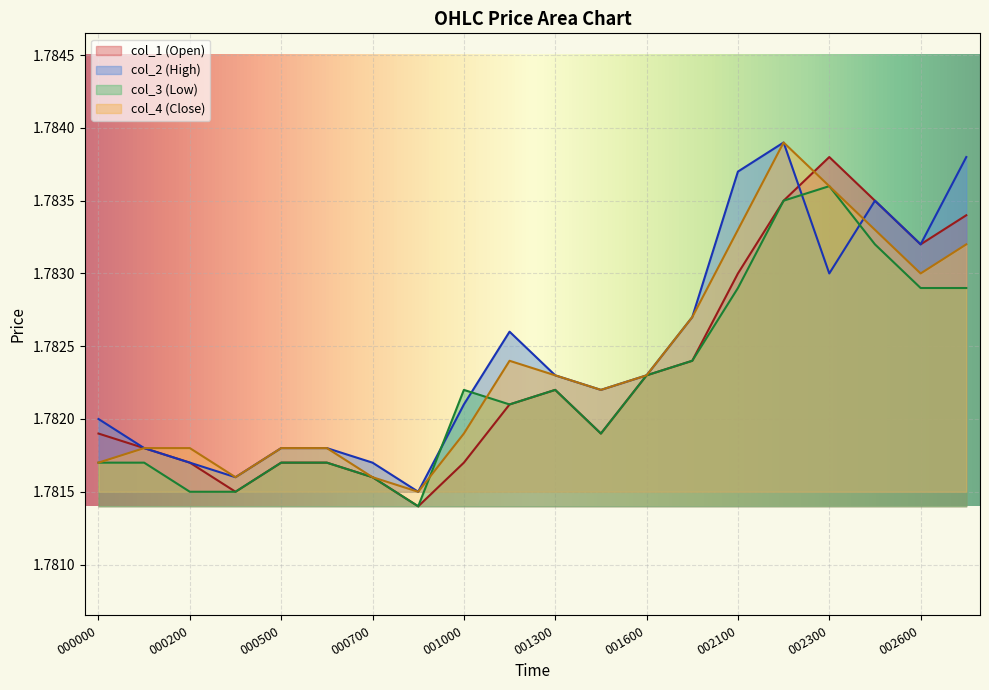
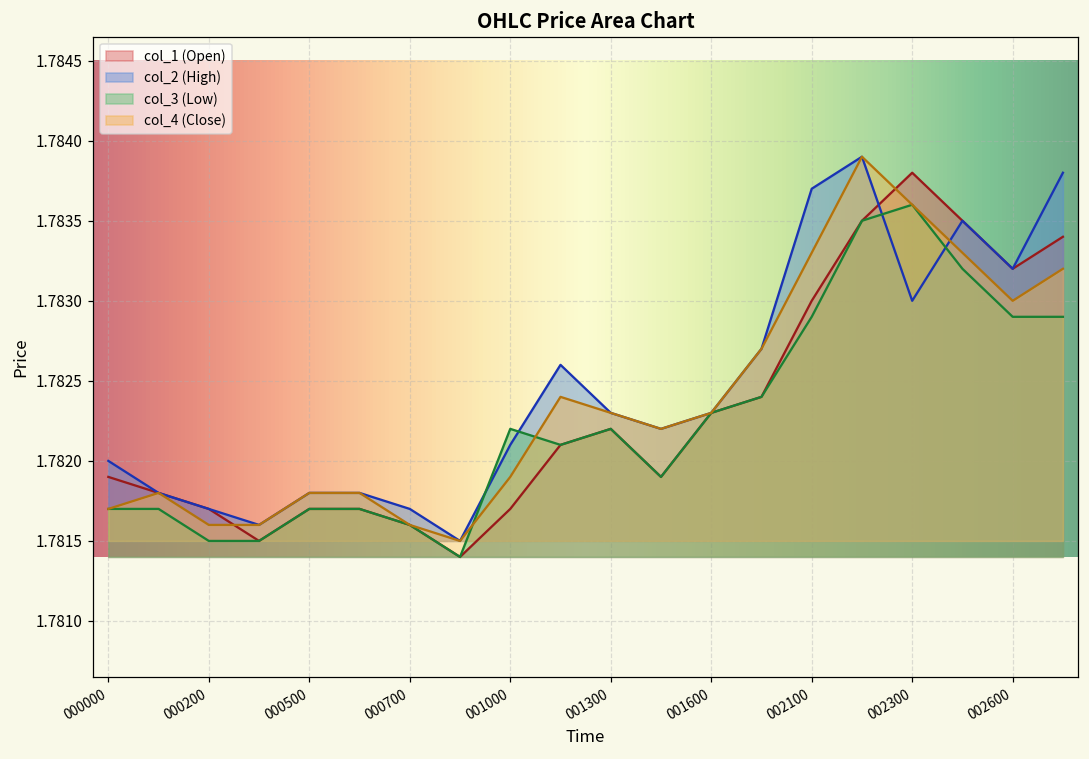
col_4 (Close), 000200: 1.7818 -> 1.7816
